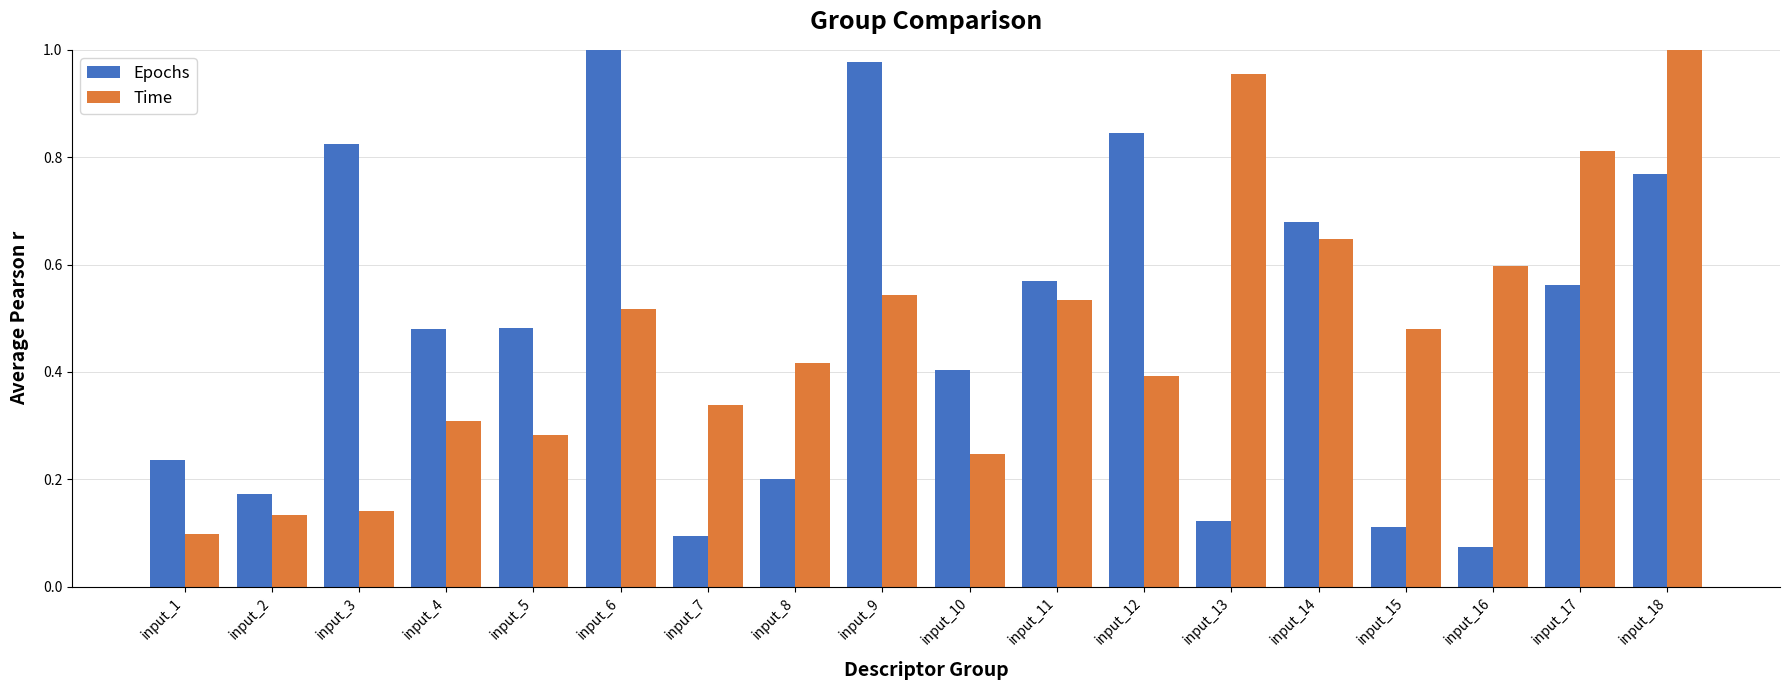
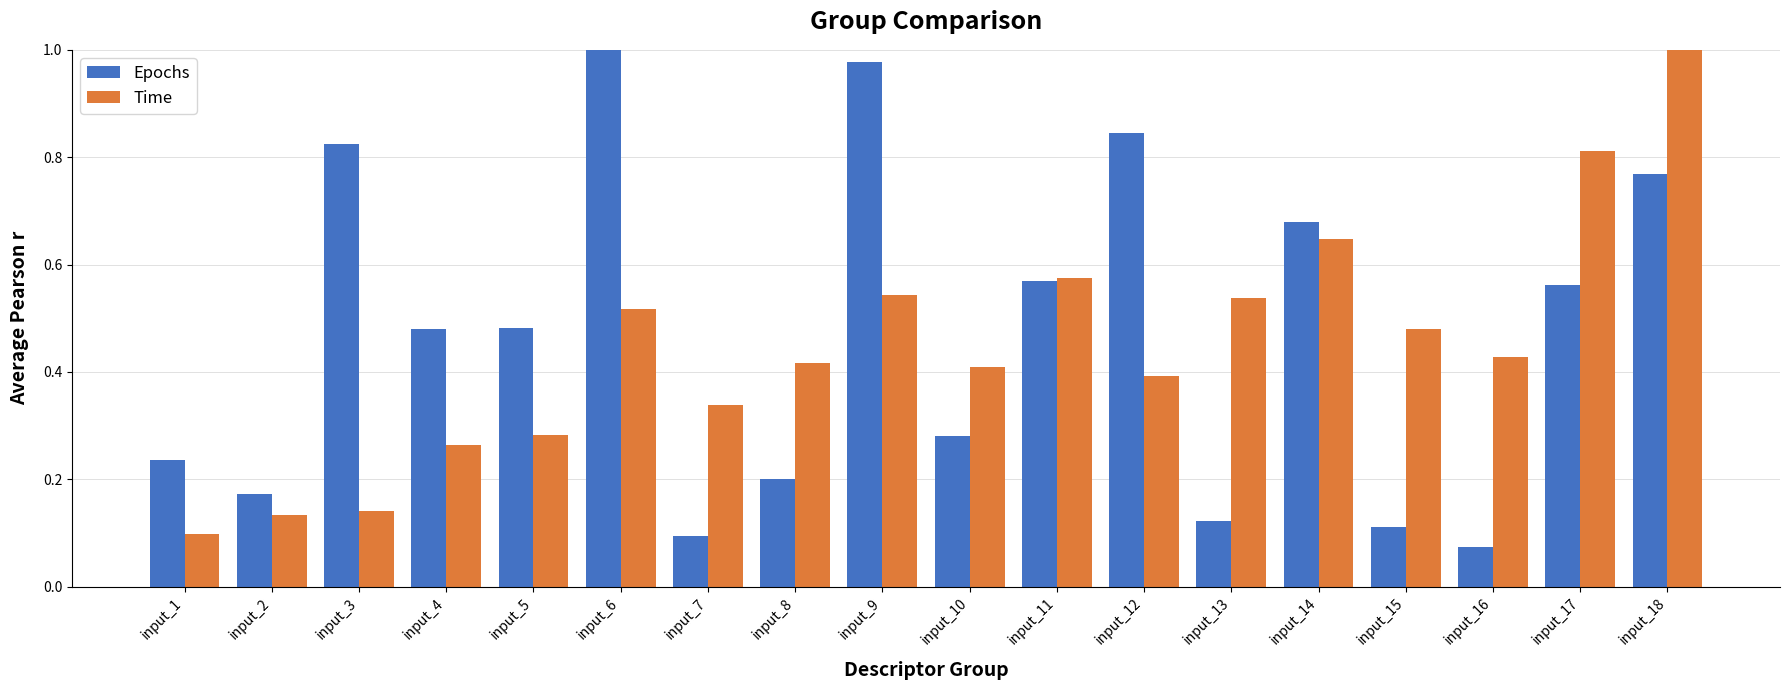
Time, input_4: 0.31 -> 0.26
Epochs, input_10: 0.40 -> 0.28
Time, input_10: 0.25 -> 0.41
Time, input_11: 0.53 -> 0.57
Time, input_13: 0.95 -> 0.54
Time, input_16: 0.60 -> 0.43
